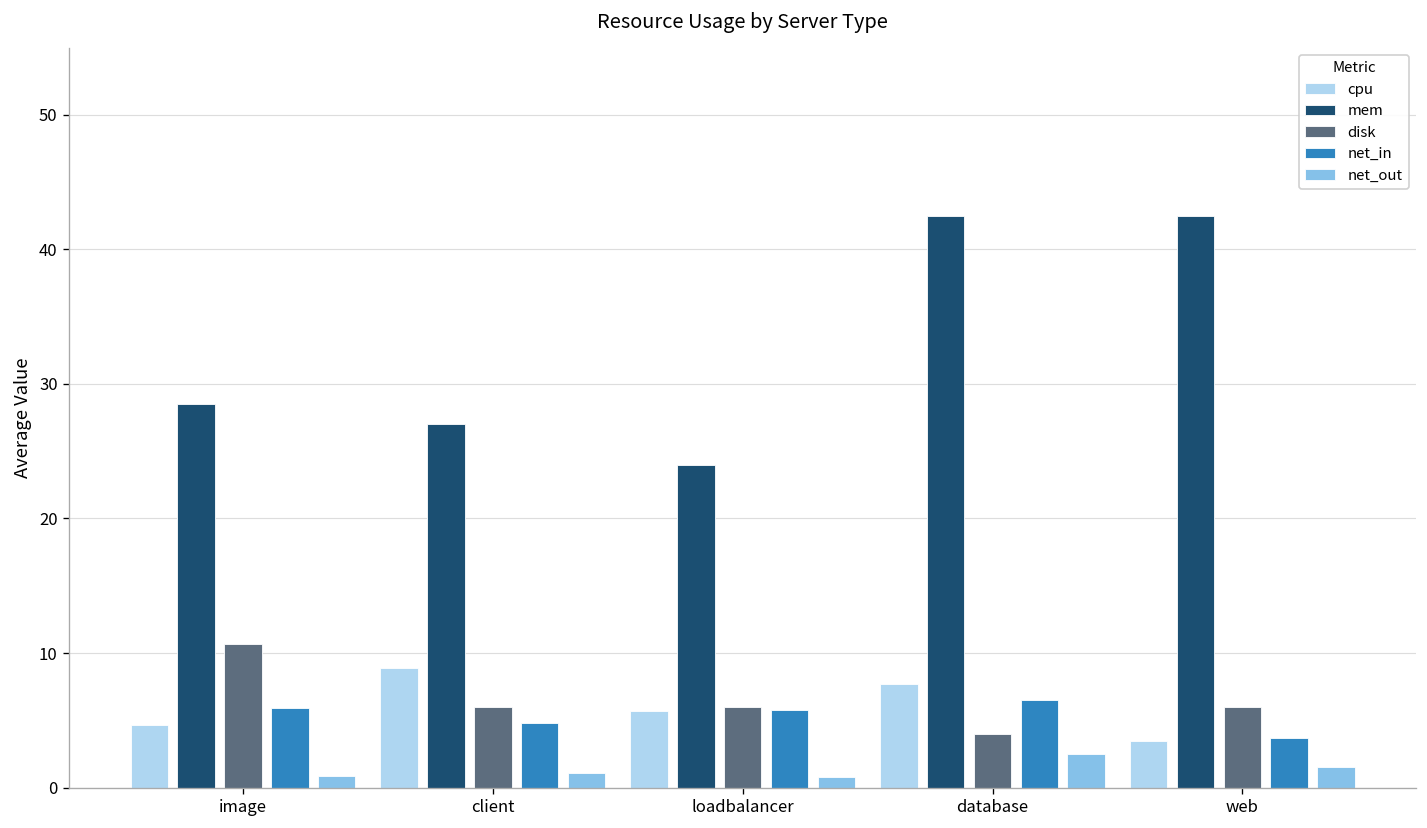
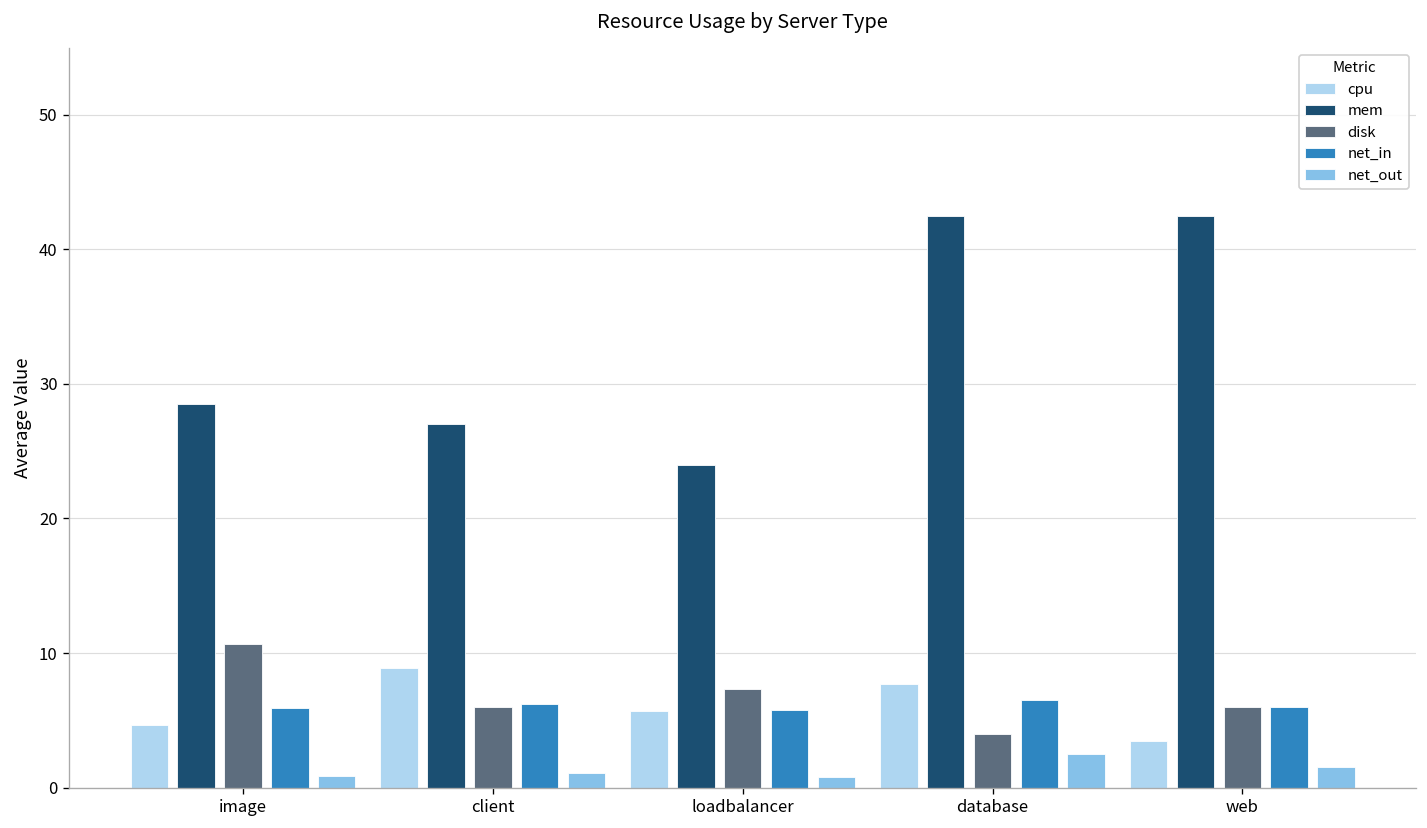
net_in, client: 4.8 -> 6.2
disk, loadbalancer: 6.0 -> 7.3
net_in, web: 3.7 -> 6.0
